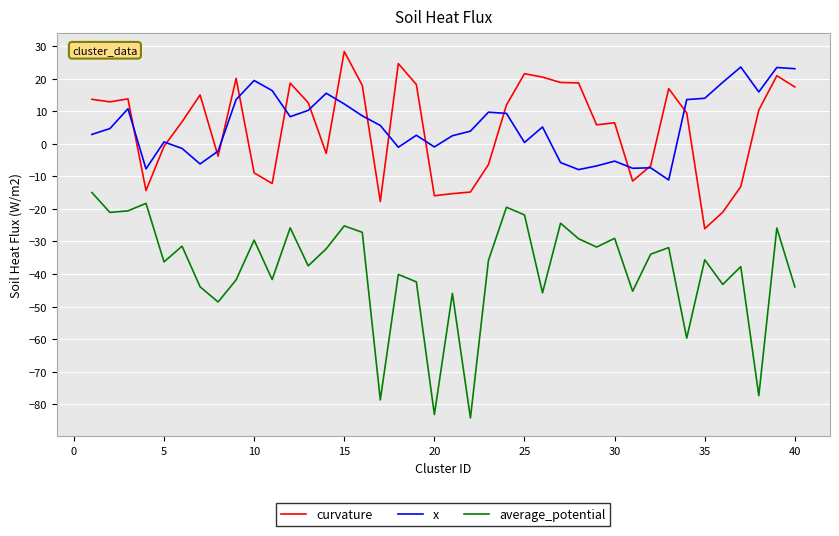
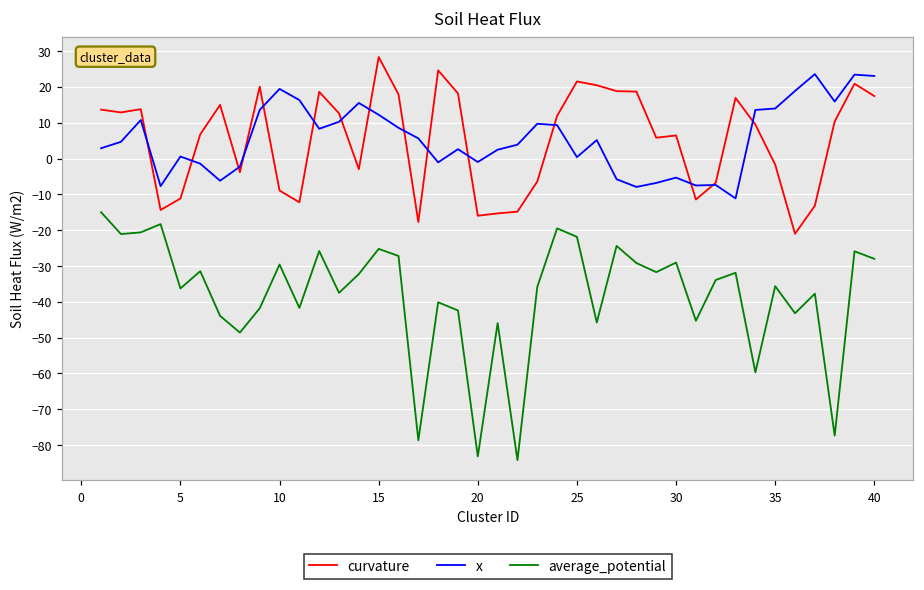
curvature, 5: -1 -> -11
curvature, 35: -26 -> -2
average_potential, 40: -44 -> -28
